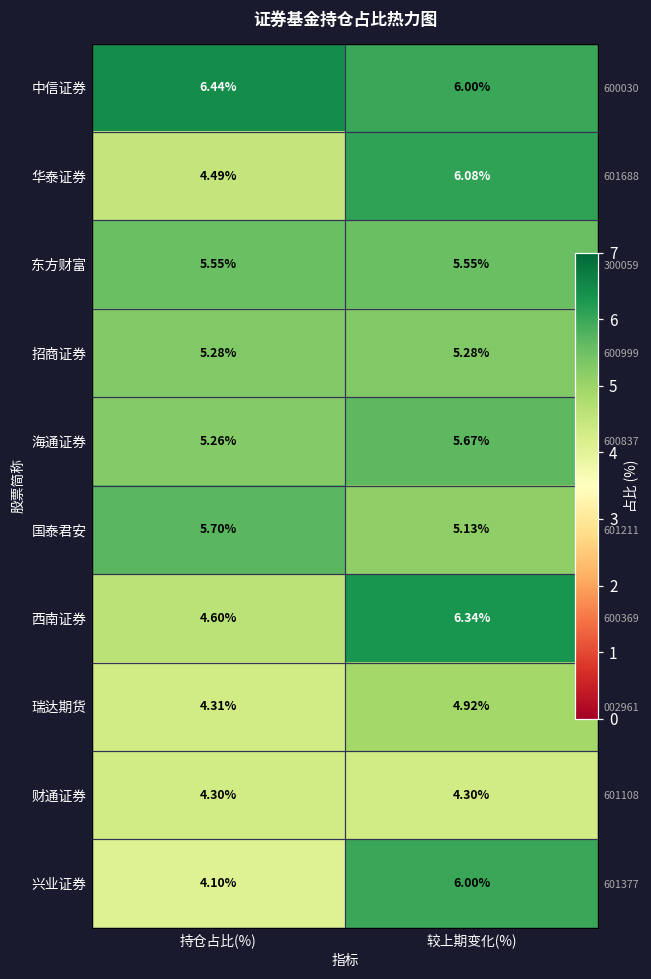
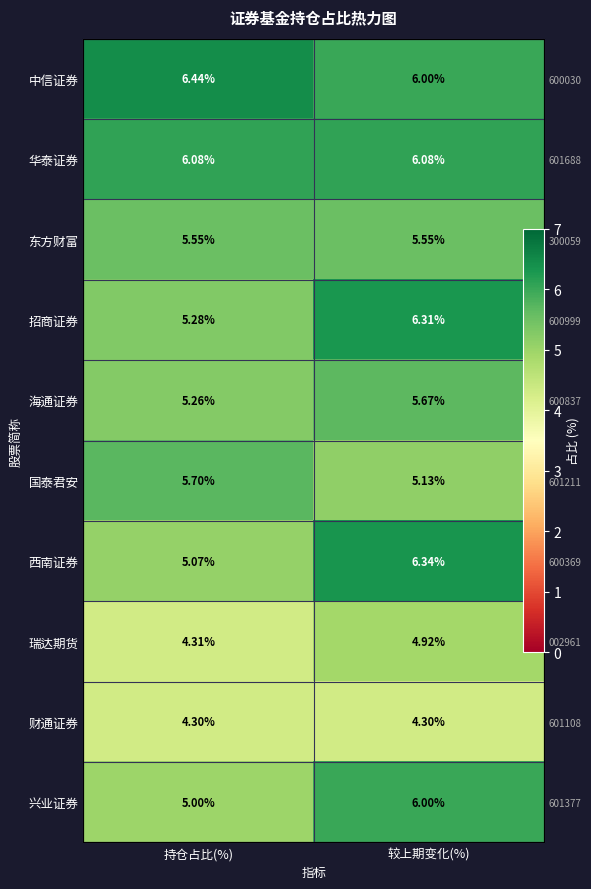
华泰证券, 持仓占比(%): 4.49% -> 6.08%
招商证券, 较上期变化(%): 5.28% -> 6.31%
西南证券, 持仓占比(%): 4.60% -> 5.07%
兴业证券, 持仓占比(%): 4.10% -> 5.00%
